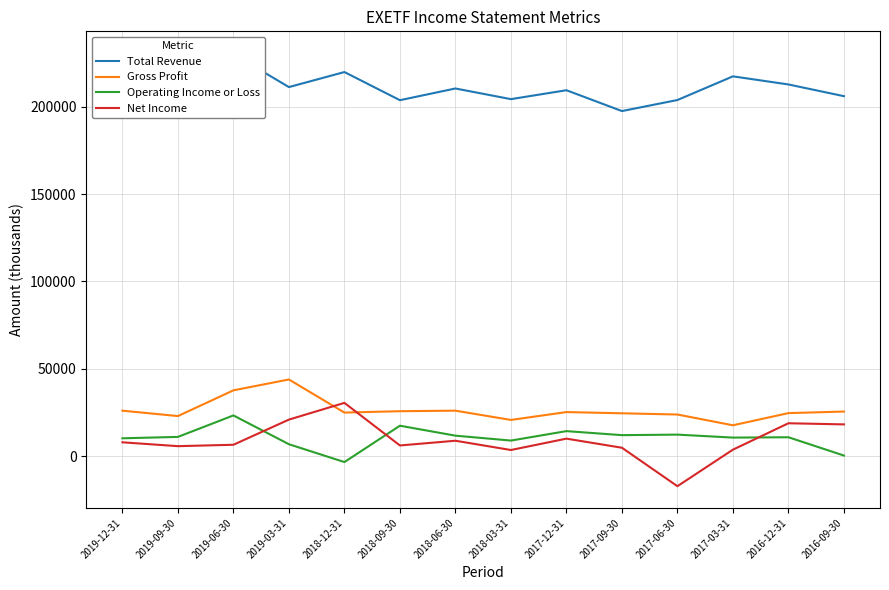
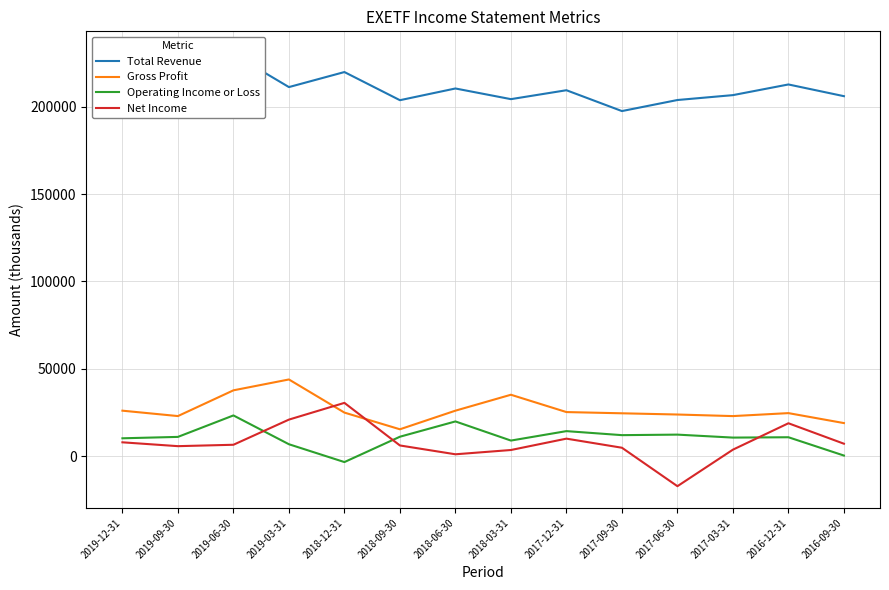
Gross Profit, 2018-09-30: 26000 -> 15000
Operating Income or Loss, 2018-09-30: 17000 -> 11000
Operating Income or Loss, 2018-06-30: 12000 -> 20000
Net Income, 2018-06-30: 9000 -> 1000
Gross Profit, 2018-03-31: 21000 -> 35000
Total Revenue, 2017-03-31: 217000 -> 207000
Gross Profit, 2017-03-31: 18000 -> 23000
Gross Profit, 2016-09-30: 26000 -> 19000
Net Income, 2016-09-30: 18000 -> 7000
